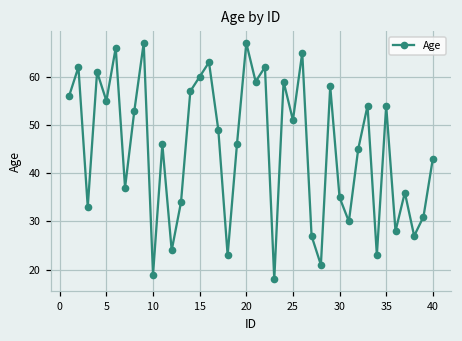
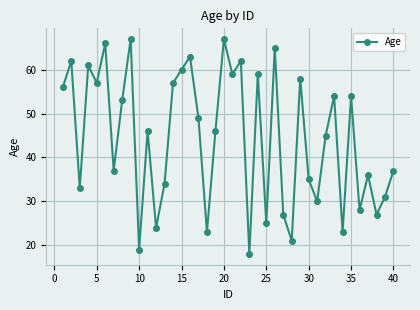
5: 55 -> 57
25: 51 -> 25
40: 43 -> 37
